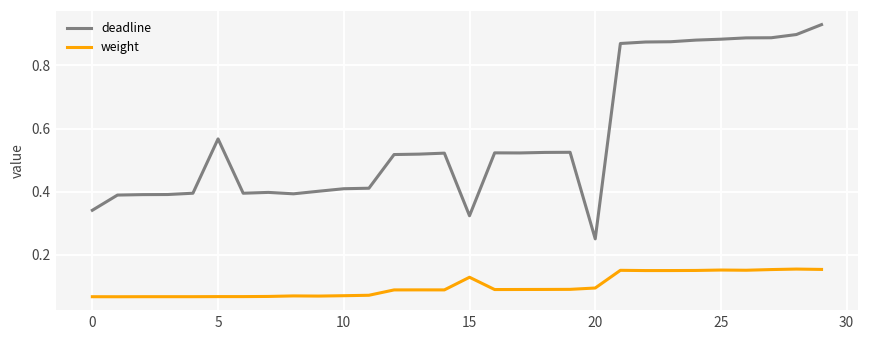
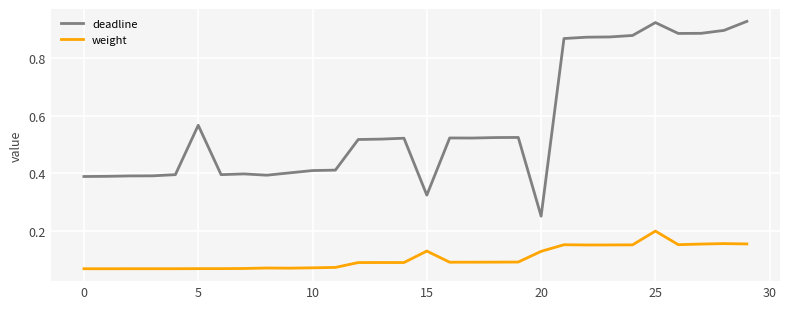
deadline, 0: 0.34 -> 0.39
weight, 20: 0.10 -> 0.13
deadline, 25: 0.88 -> 0.92
weight, 25: 0.15 -> 0.20
